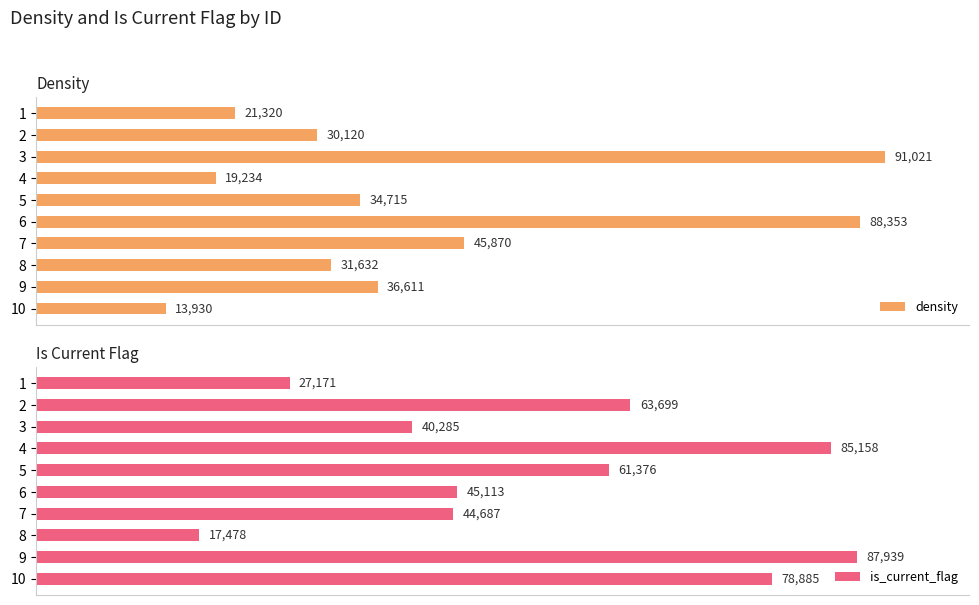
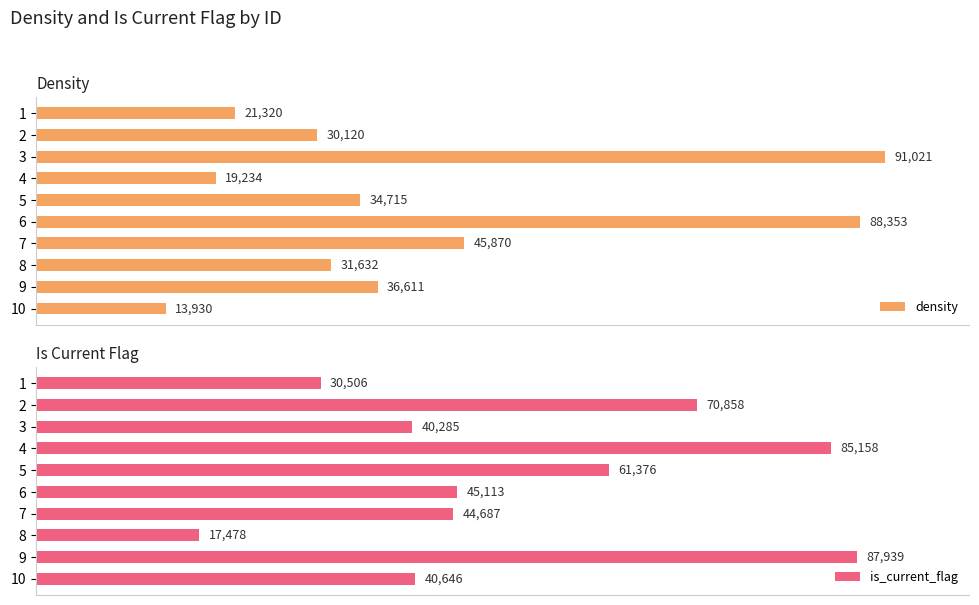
Is Current Flag, 1: 27,171 -> 30,506
Is Current Flag, 2: 63,699 -> 70,858
Is Current Flag, 10: 78,885 -> 40,646
